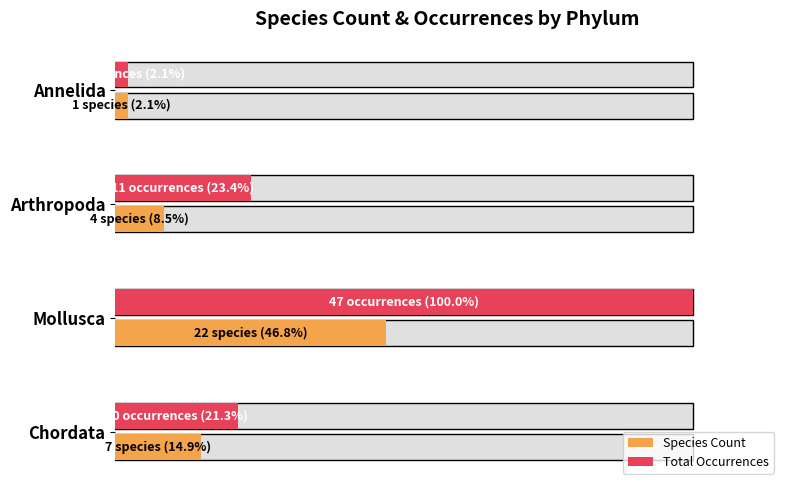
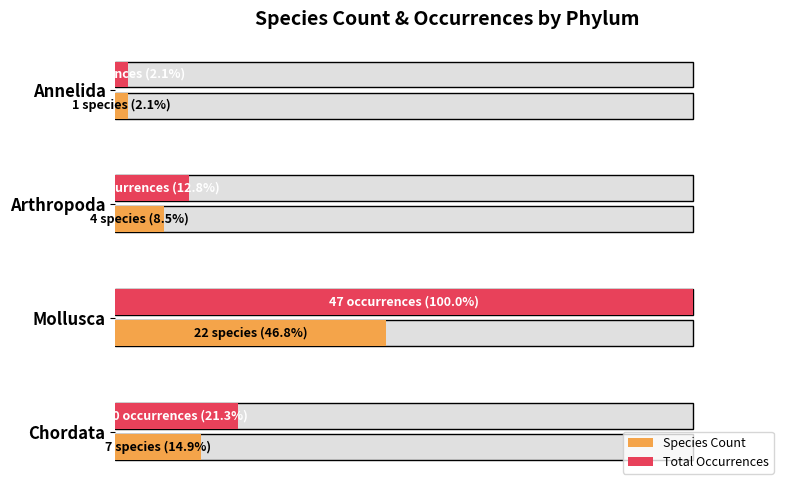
Total Occurrences, Arthropoda: 11 occurrences (23.4%) -> 6 occurrences (12.8%)
